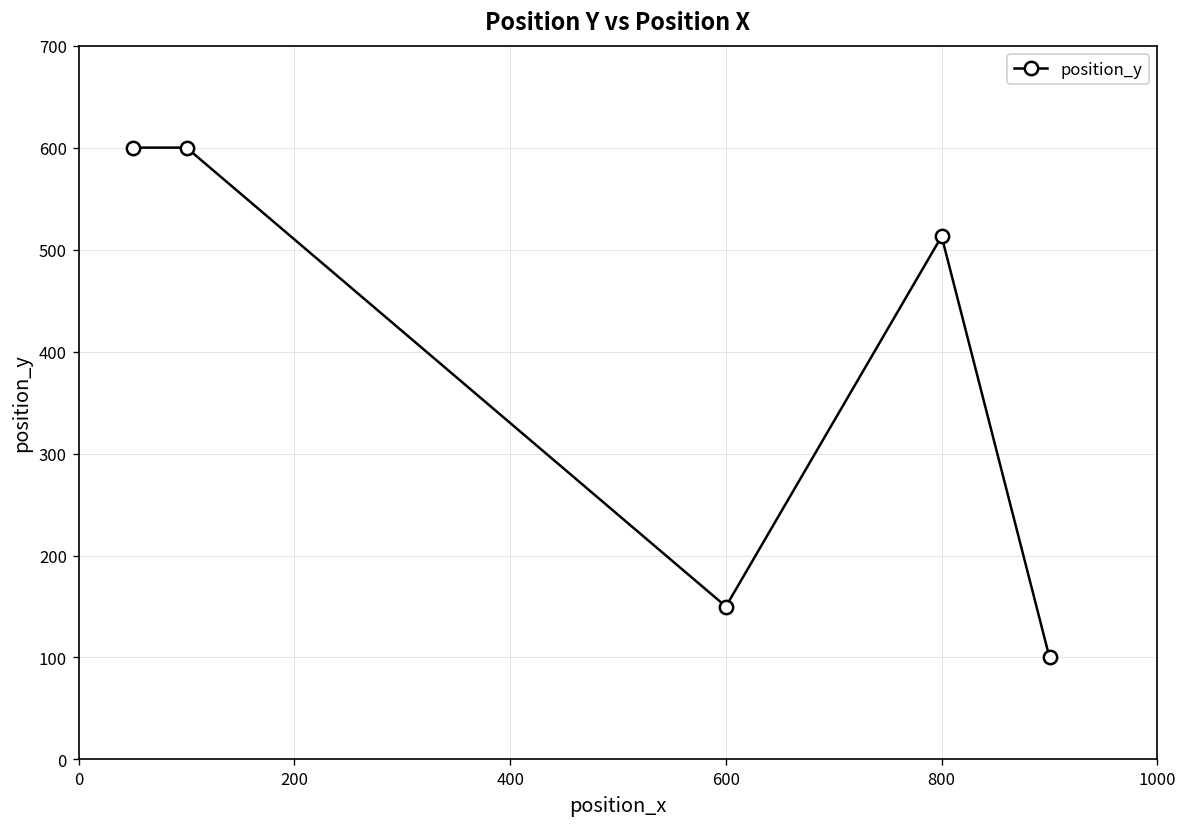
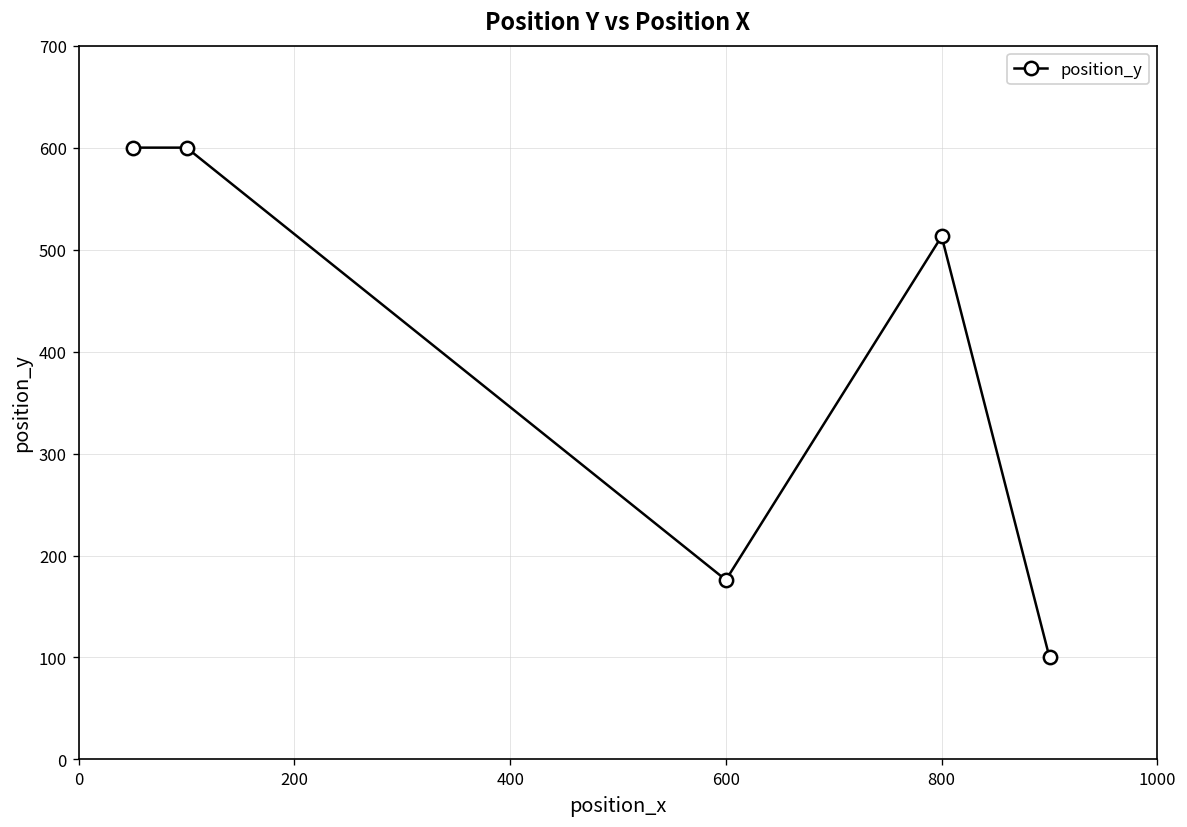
600: 150 -> 180
